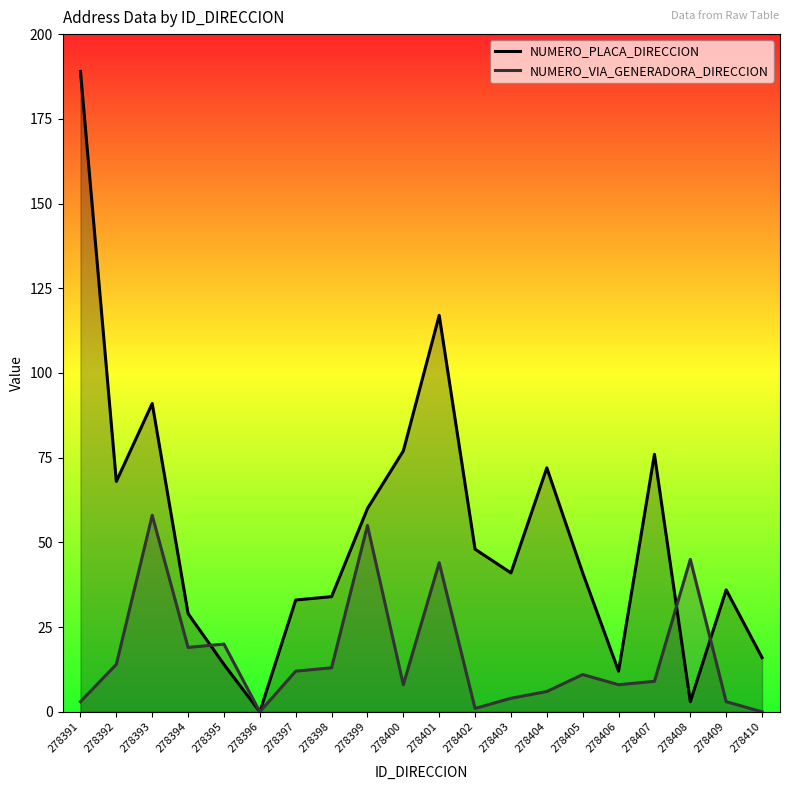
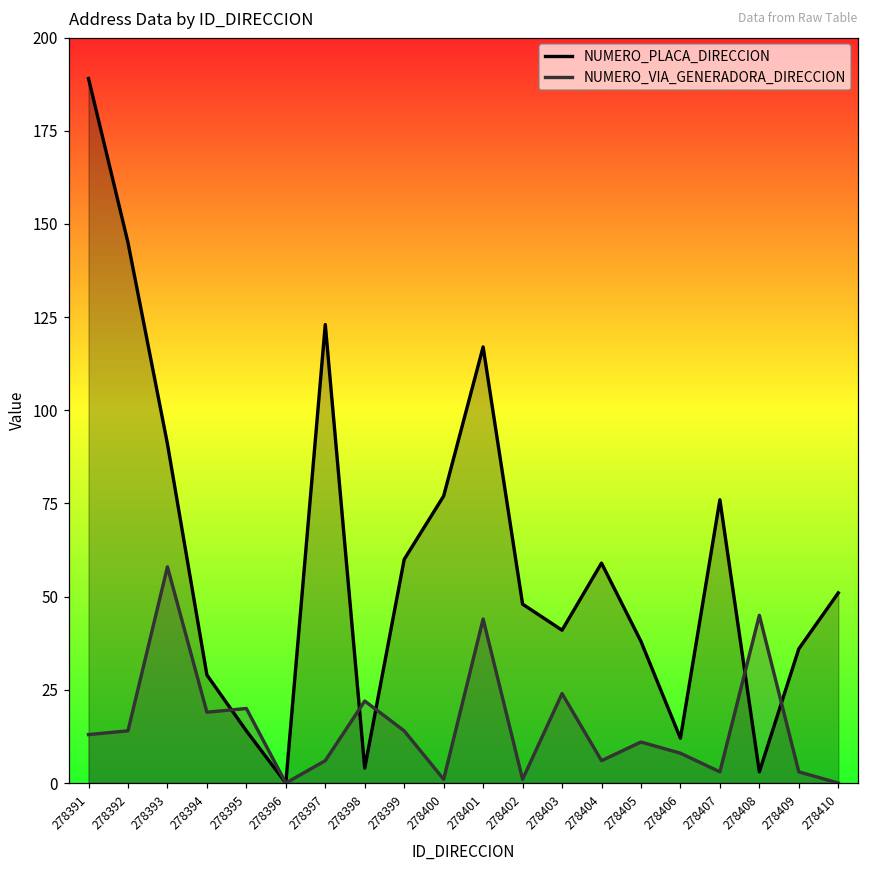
NUMERO_VIA_GENERADORA_DIRECCION, 278391: 3 -> 13
NUMERO_PLACA_DIRECCION, 278392: 68 -> 145
NUMERO_PLACA_DIRECCION, 278397: 33 -> 123
NUMERO_VIA_GENERADORA_DIRECCION, 278397: 12 -> 6
NUMERO_PLACA_DIRECCION, 278398: 34 -> 4
NUMERO_VIA_GENERADORA_DIRECCION, 278398: 13 -> 22
NUMERO_VIA_GENERADORA_DIRECCION, 278399: 55 -> 14
NUMERO_VIA_GENERADORA_DIRECCION, 278400: 8 -> 1
NUMERO_VIA_GENERADORA_DIRECCION, 278403: 4 -> 24
NUMERO_PLACA_DIRECCION, 278404: 72 -> 59
NUMERO_PLACA_DIRECCION, 278405: 41 -> 38
NUMERO_VIA_GENERADORA_DIRECCION, 278407: 9 -> 3
NUMERO_PLACA_DIRECCION, 278410: 16 -> 51
